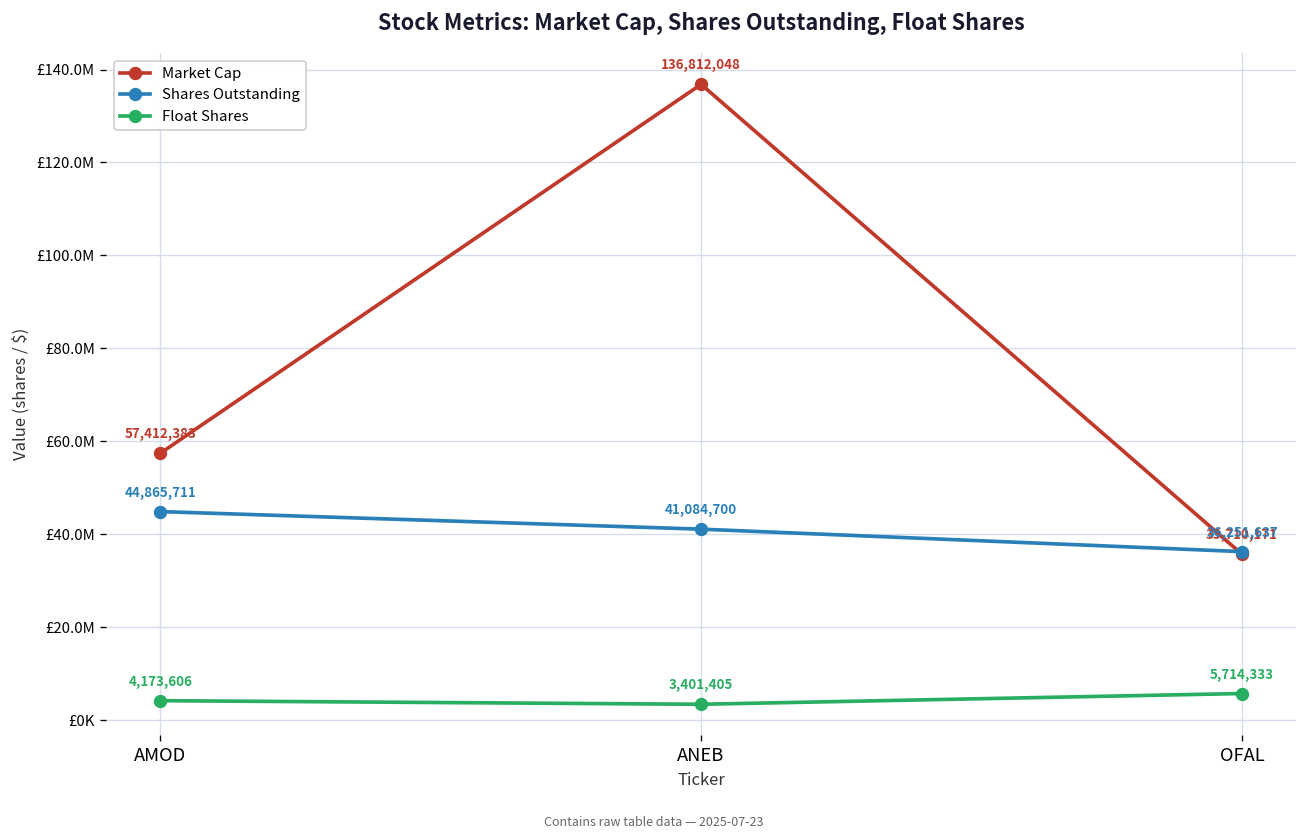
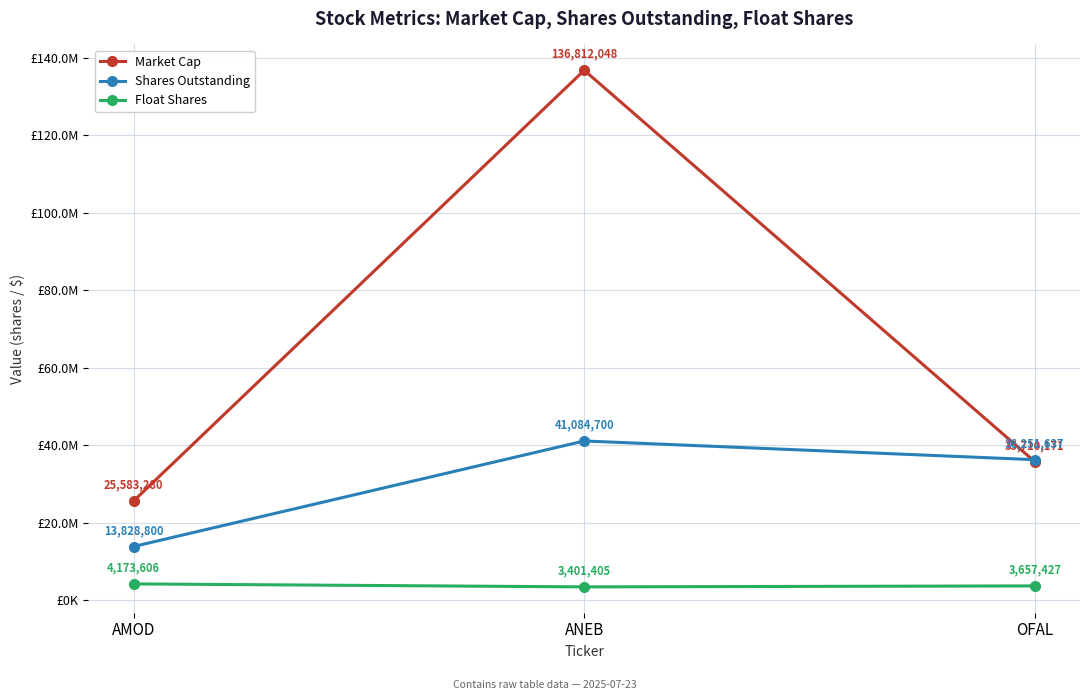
Market Cap, AMOD: 57,412,383 -> 25,583,280
Shares Outstanding, AMOD: 44,865,711 -> 13,828,800
Float Shares, OFAL: 5,714,333 -> 3,657,427
